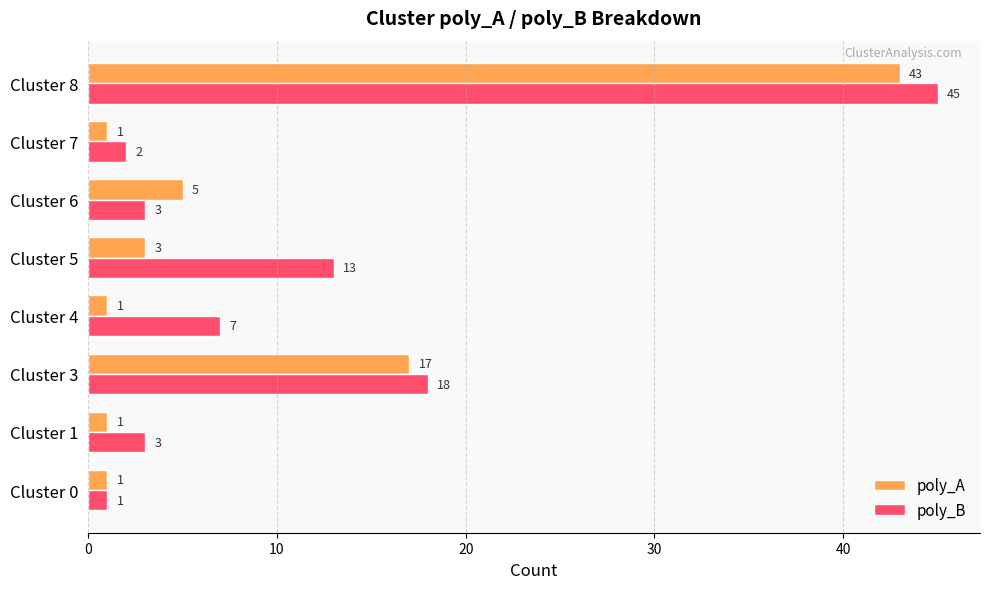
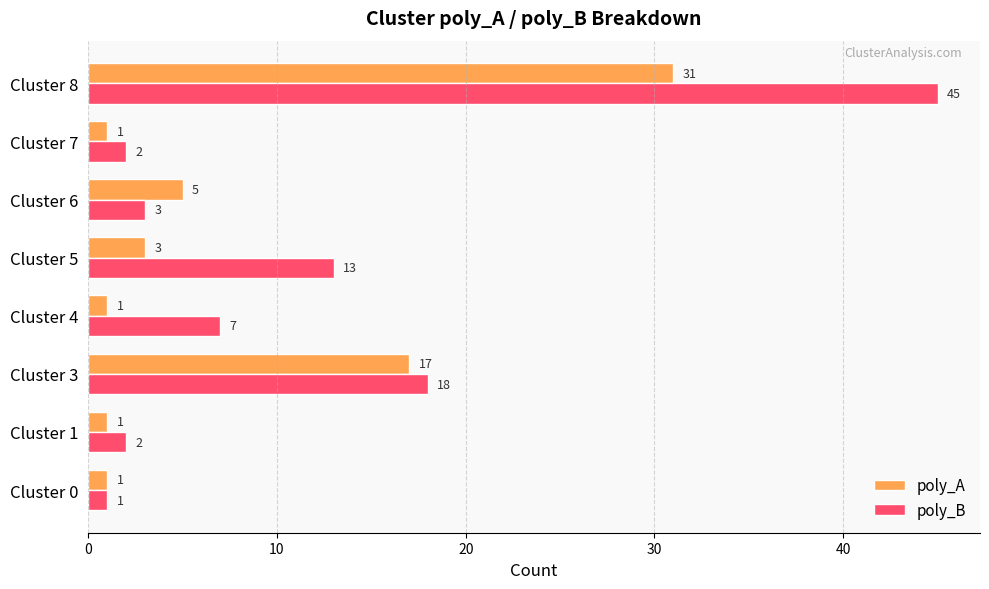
poly_A, Cluster 8: 43 -> 31
poly_B, Cluster 1: 3 -> 2
